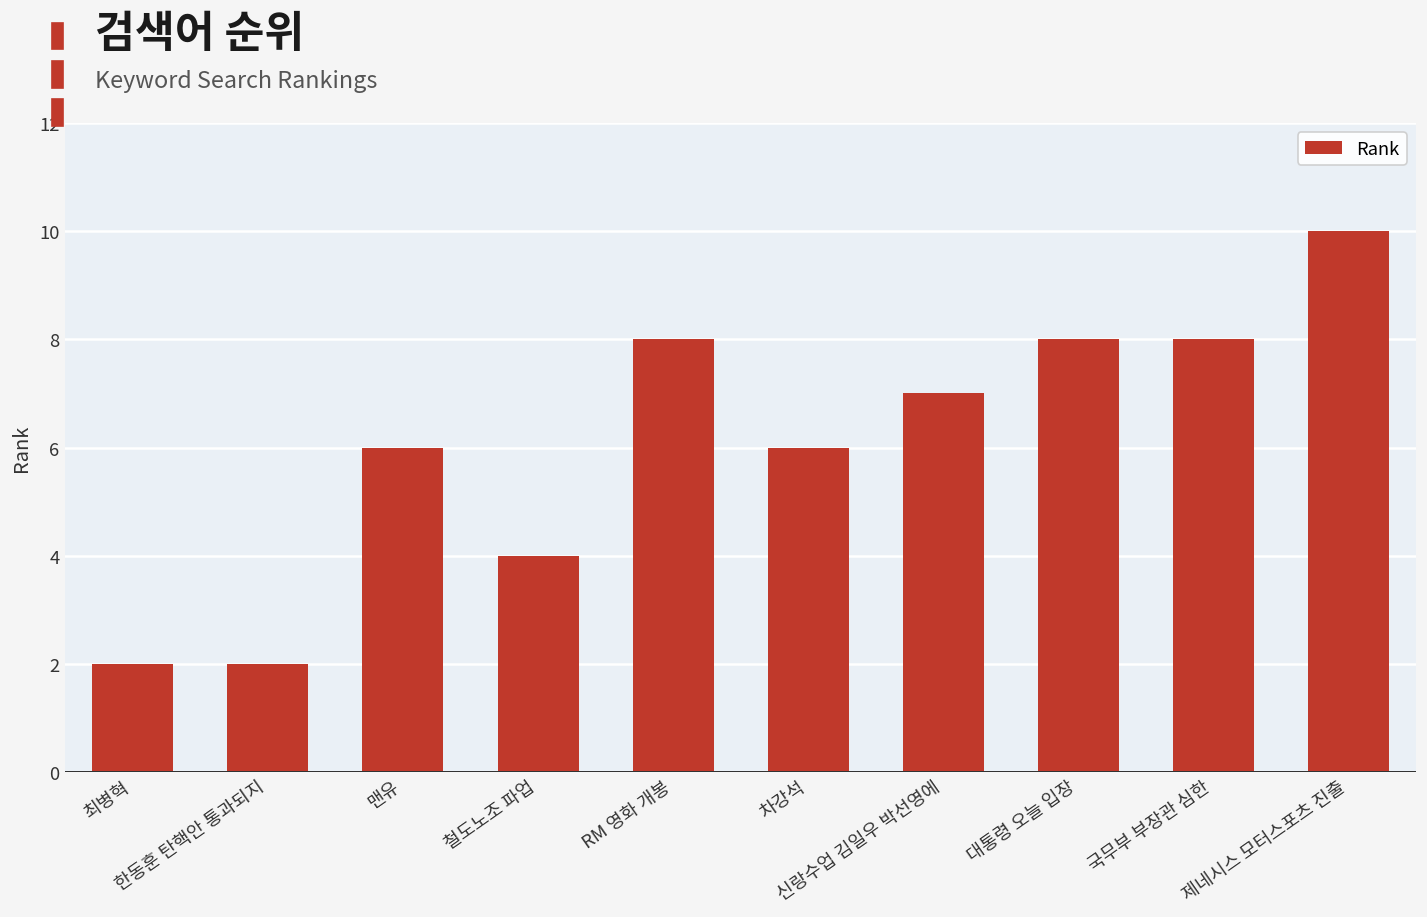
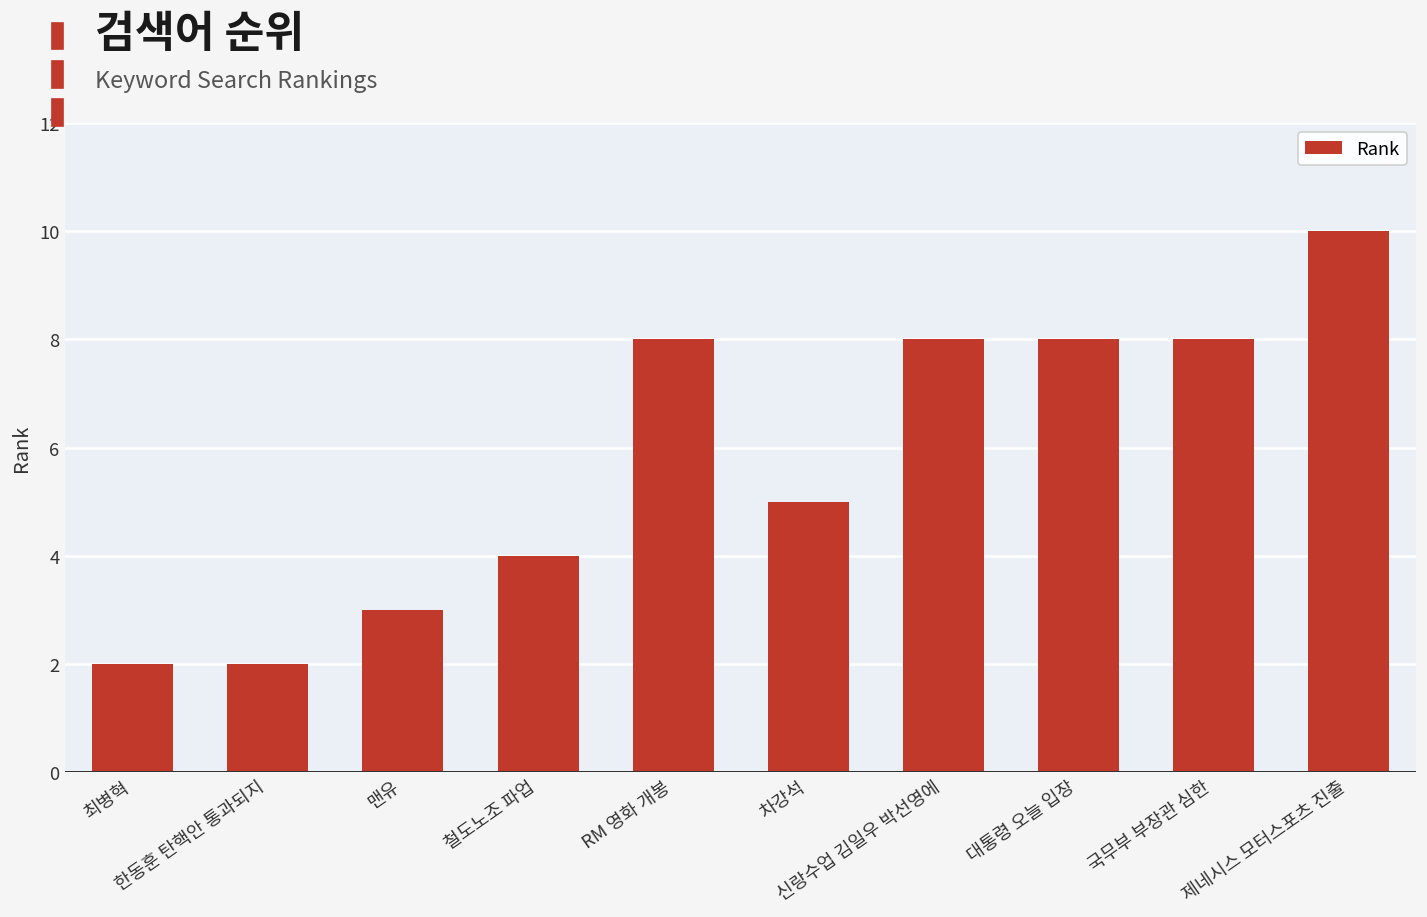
맨유: 6 -> 3
차강석: 6 -> 5
신랑수업 김일우 박선영에: 7 -> 8
